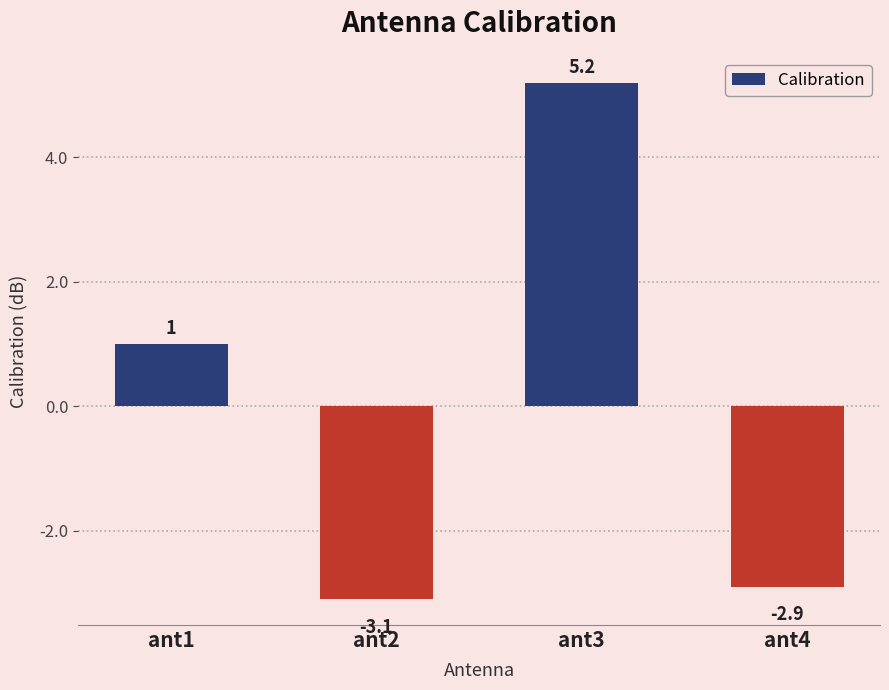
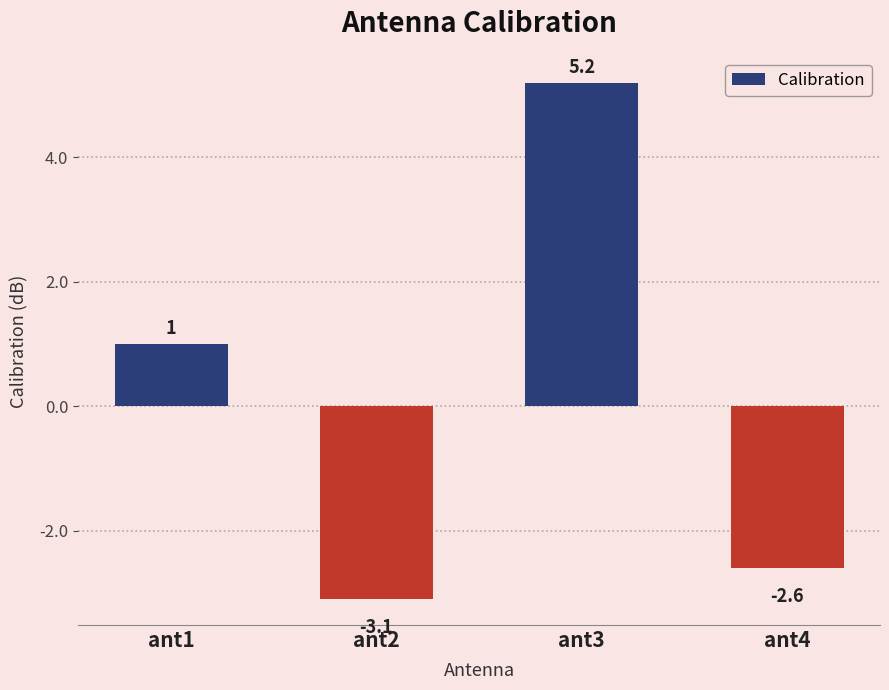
ant4: -2.9 -> -2.6
